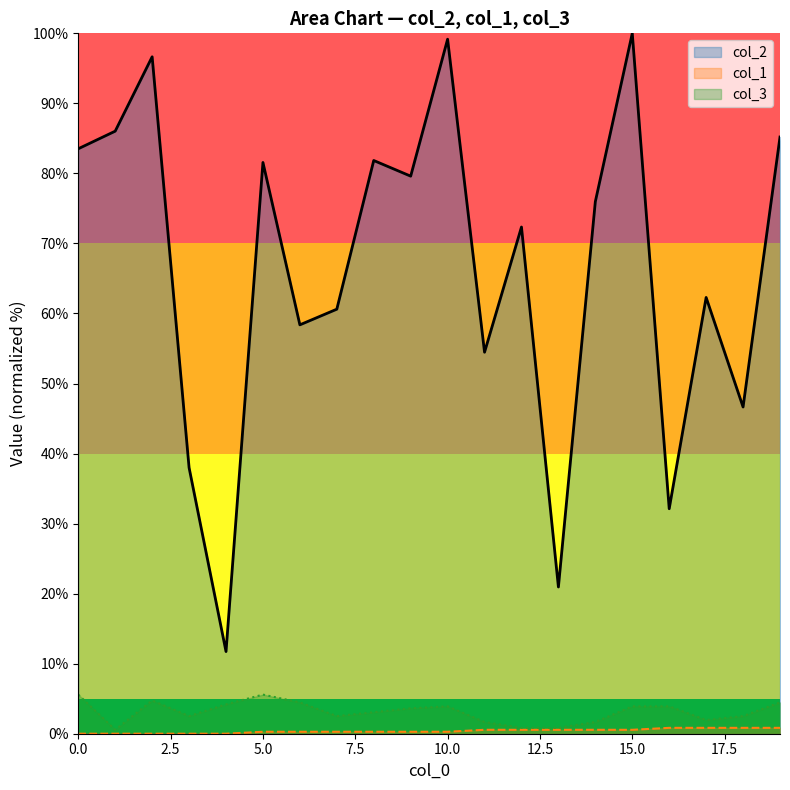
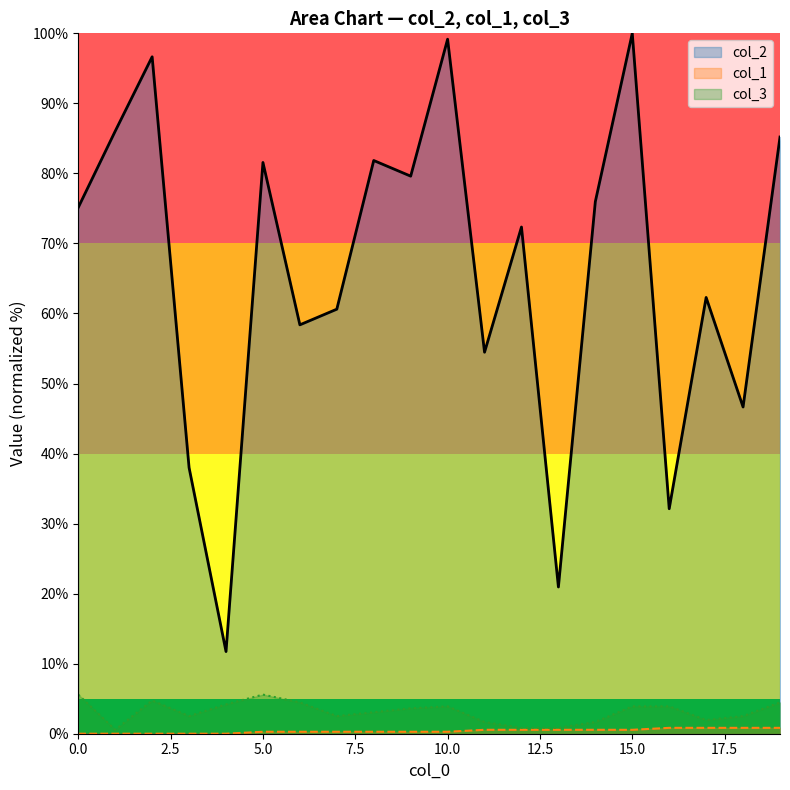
col_2, 0.0: 84% -> 75%
